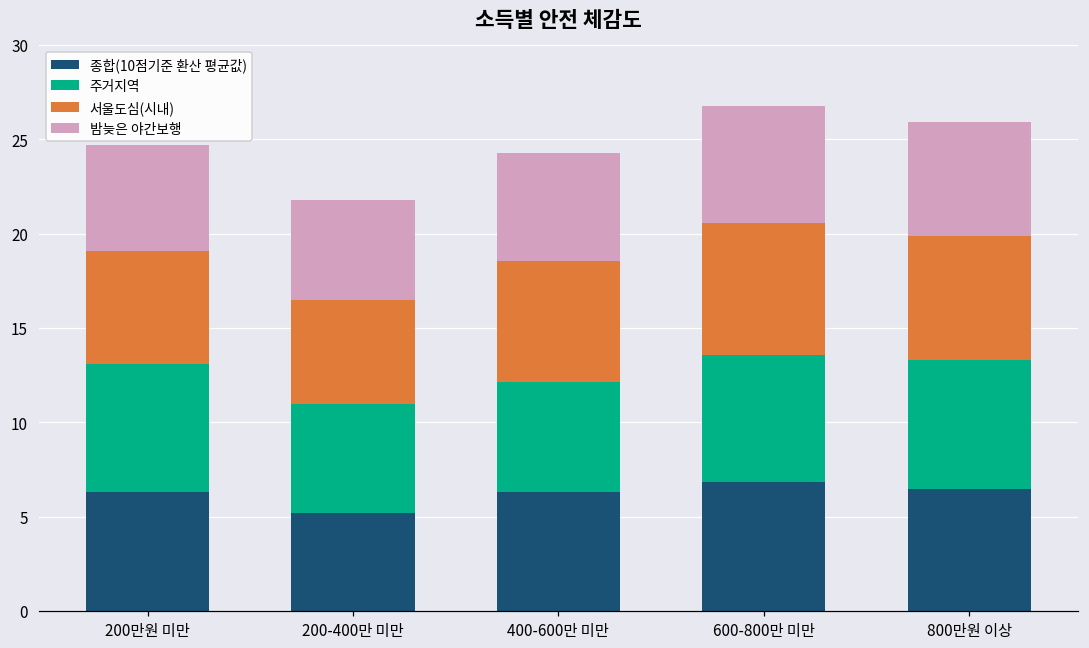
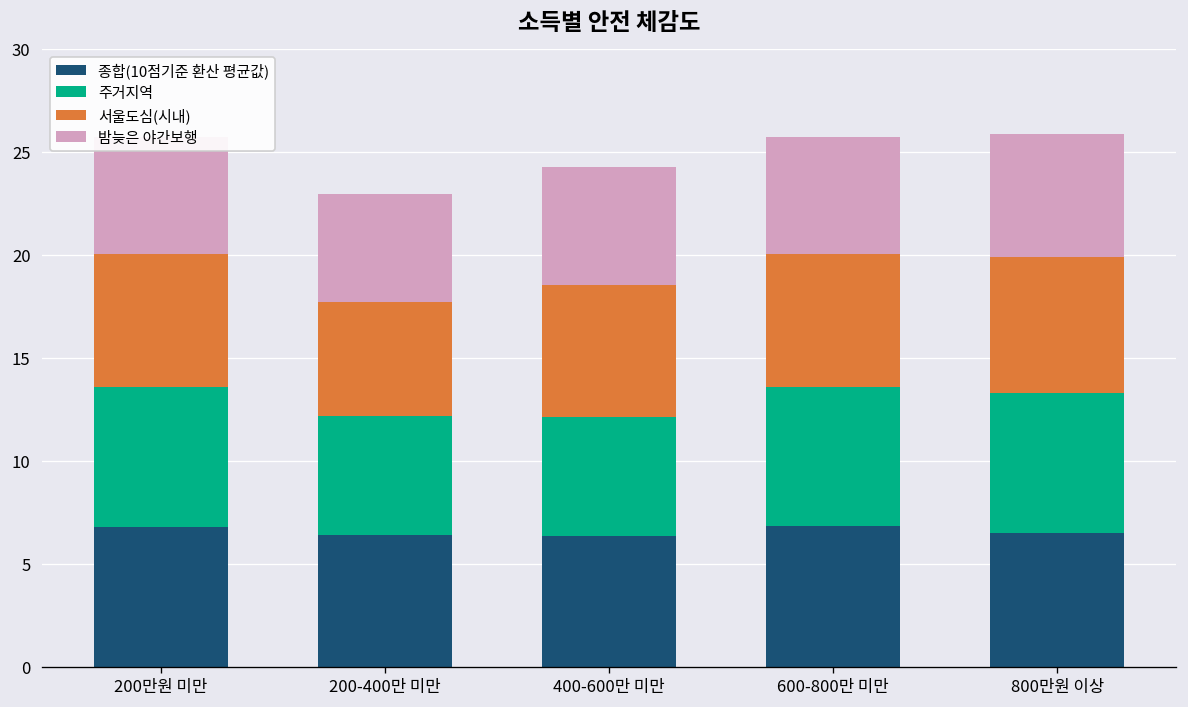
종합(10점기준 환산 평균값), 200만원 미만: 6.3 -> 6.8
서울도심(시내), 200만원 미만: 6.0 -> 6.5
종합(10점기준 환산 평균값), 200-400만 미만: 5.2 -> 6.4
서울도심(시내), 600-800만 미만: 7.0 -> 6.5
밤늦은 야간보행, 600-800만 미만: 6.2 -> 5.7
